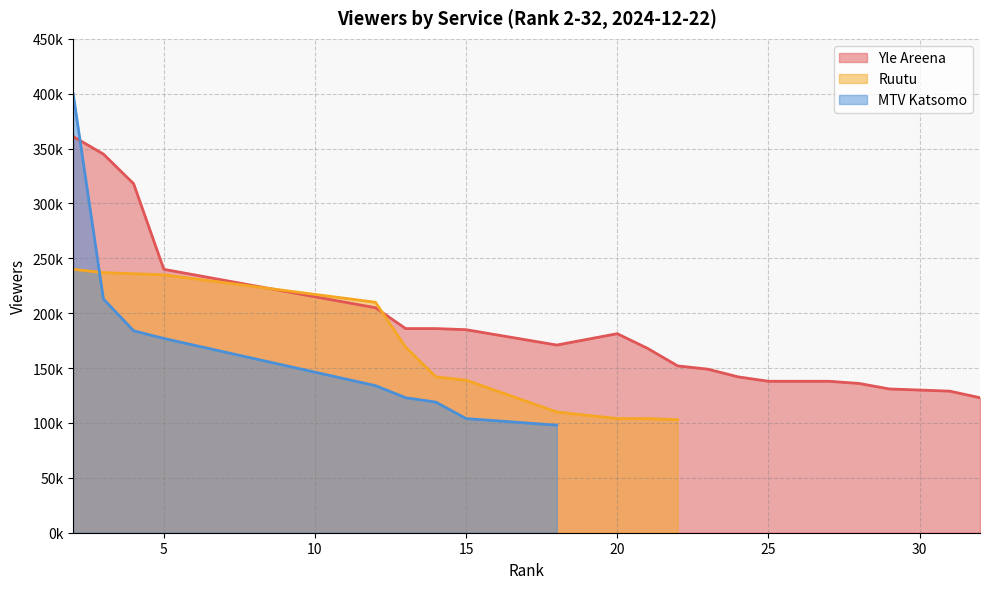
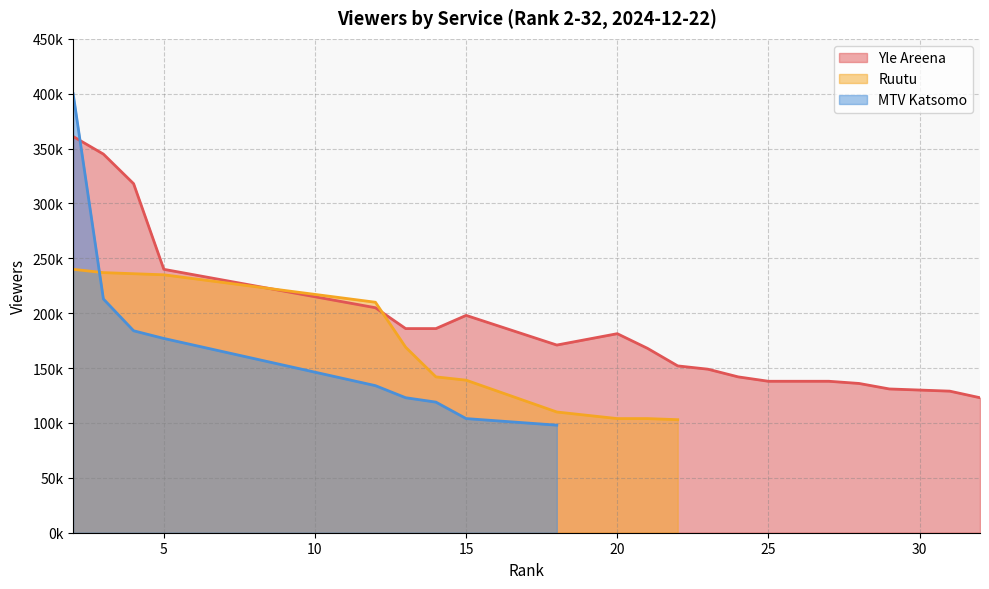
Yle Areena, 15: 185000 -> 198000
